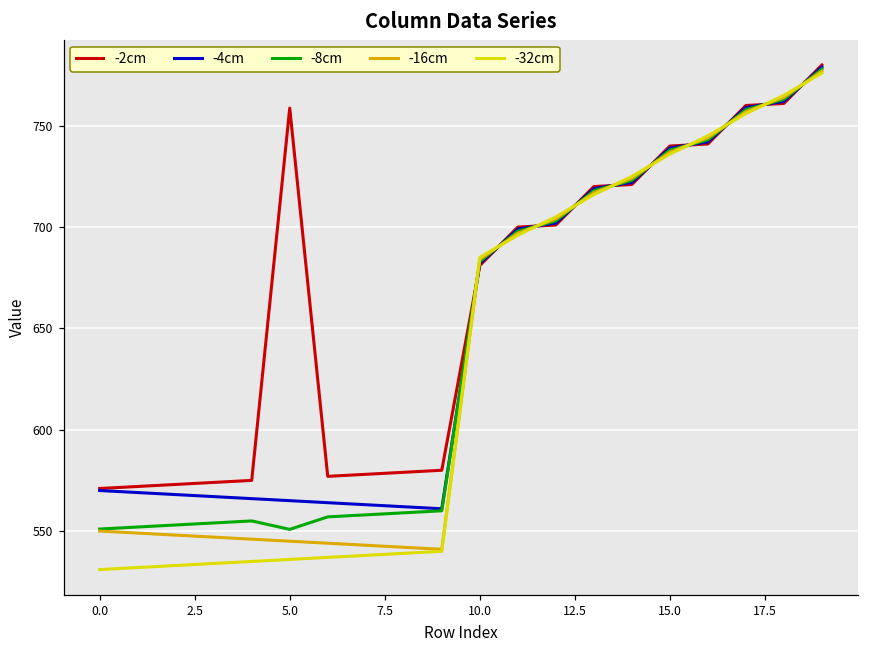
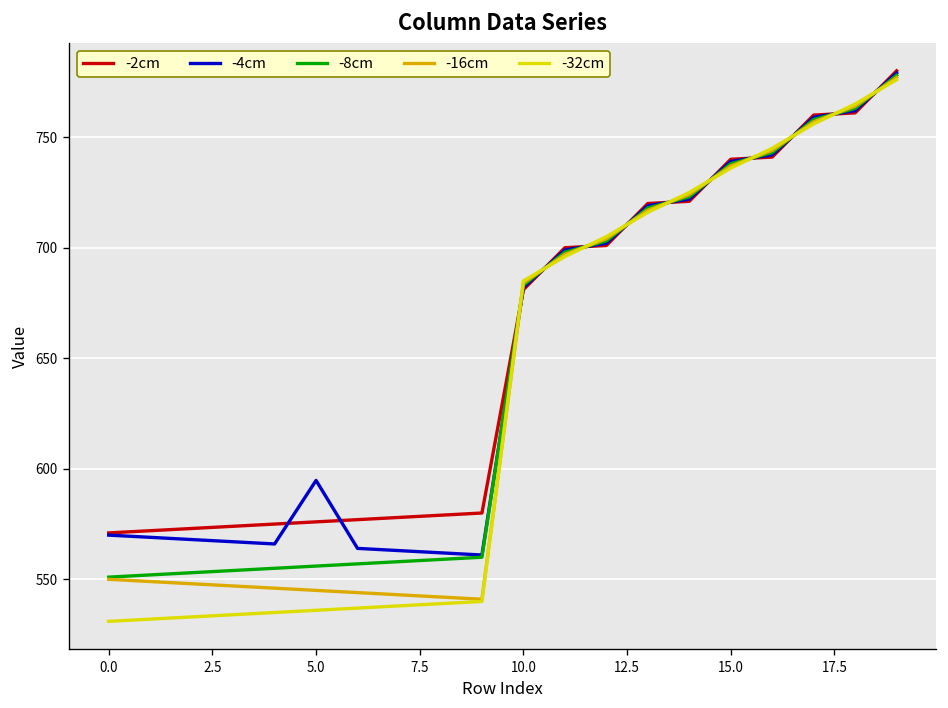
-2cm, 5.0: 759 -> 576
-4cm, 5.0: 565 -> 595
-8cm, 5.0: 551 -> 556
